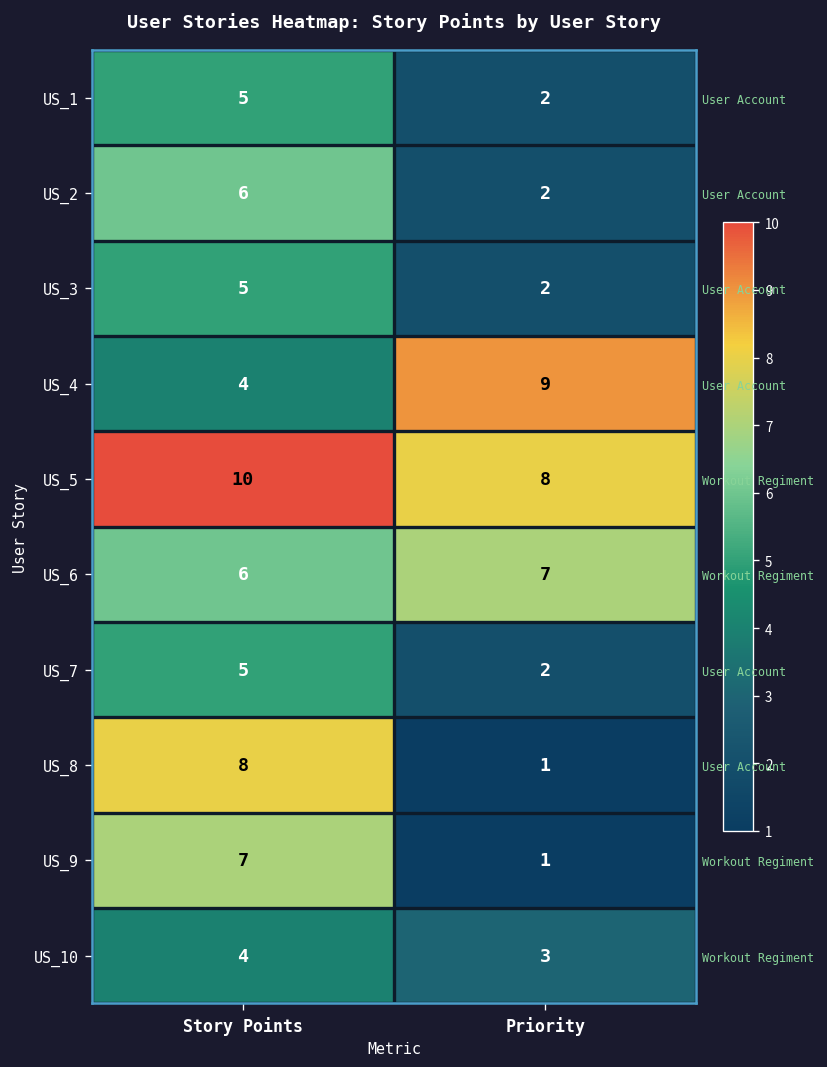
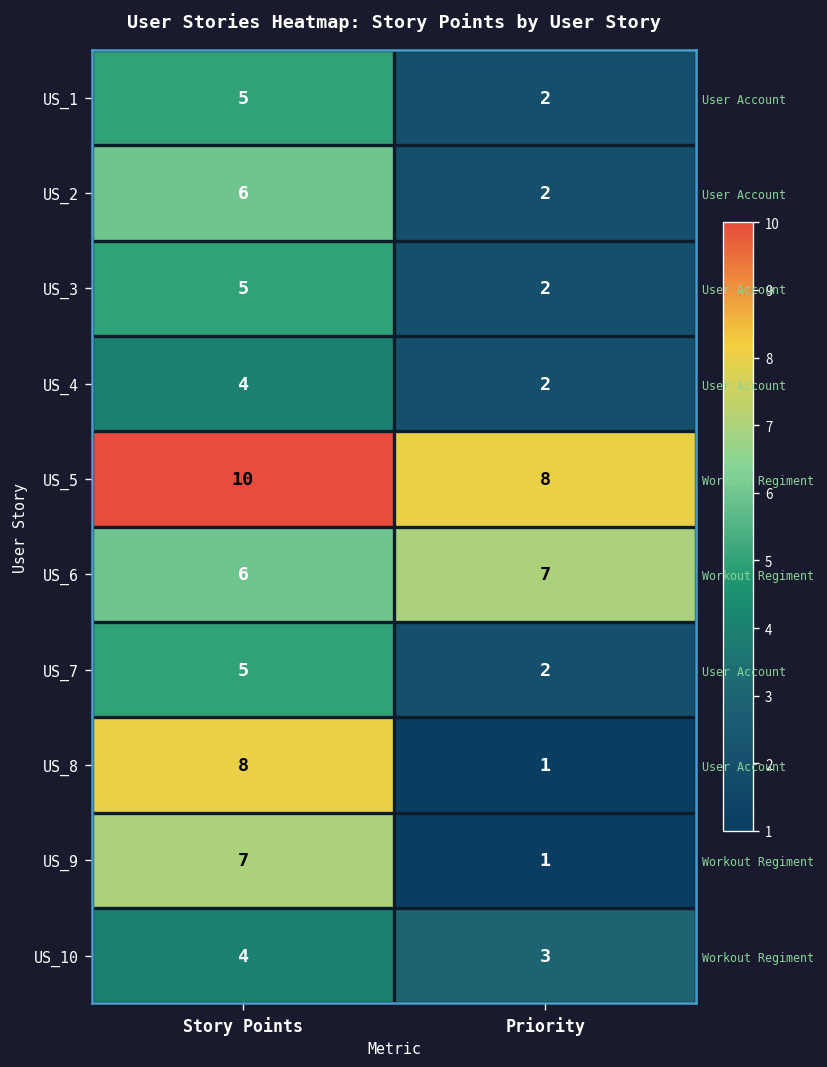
US_4, Priority: 9 -> 2
